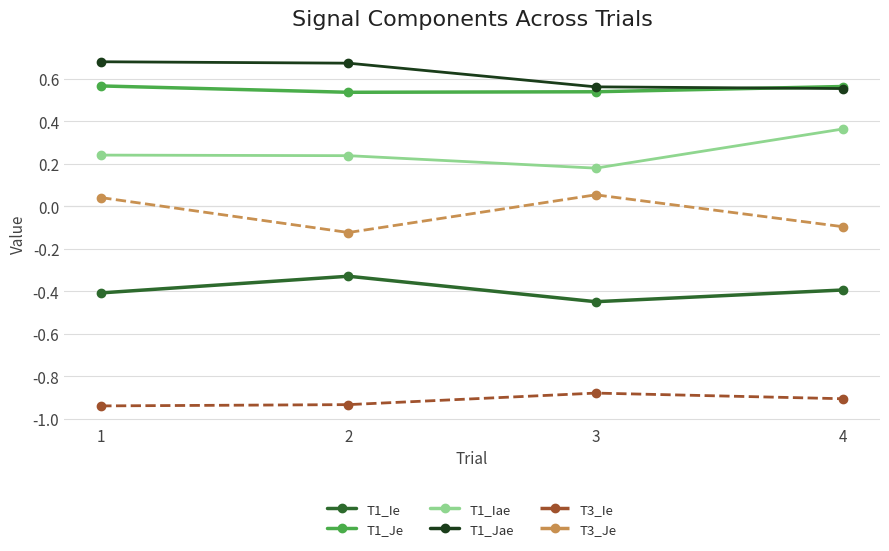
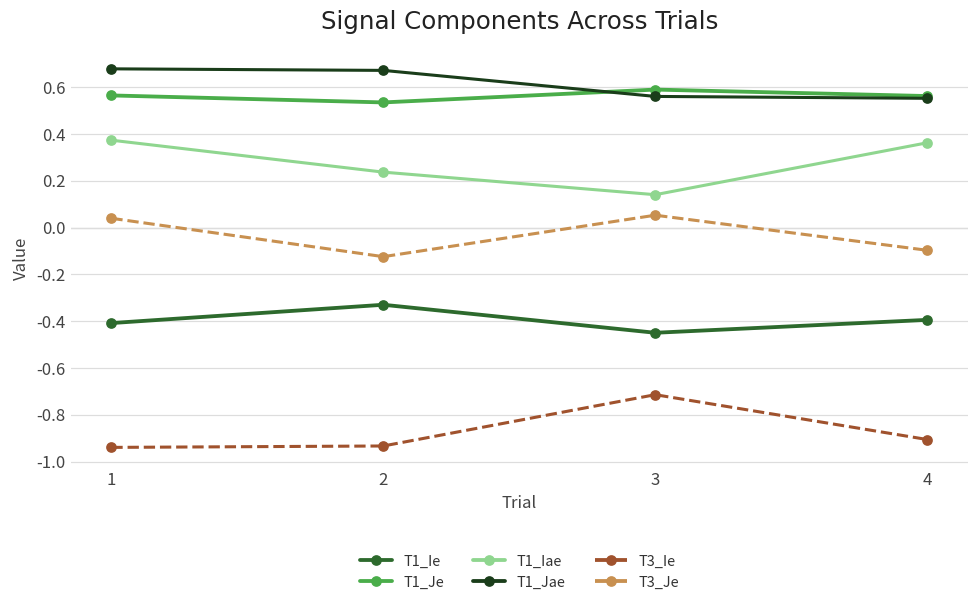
T1_Iae, 1: 0.24 -> 0.37
T1_Je, 3: 0.54 -> 0.59
T1_Iae, 3: 0.18 -> 0.14
T3_Ie, 3: -0.88 -> -0.71
